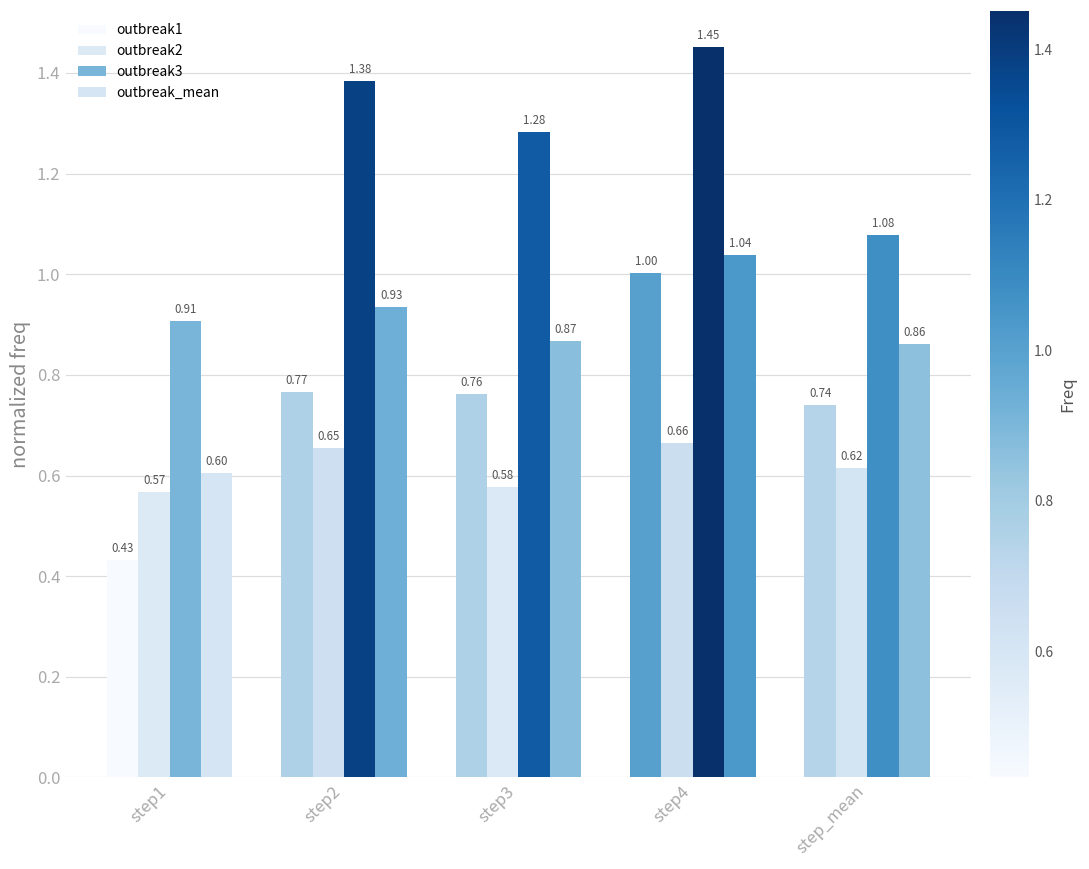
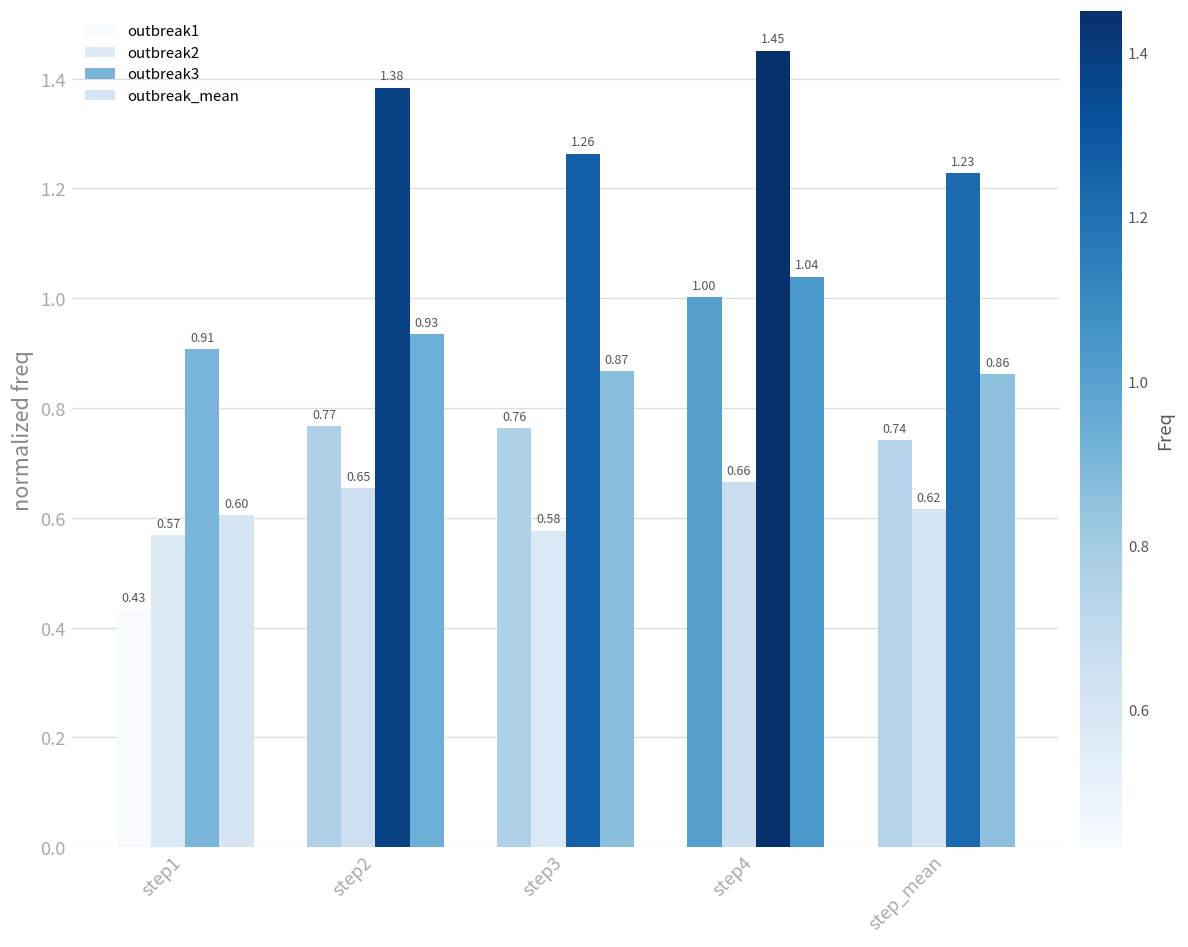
outbreak3, step3: 1.28 -> 1.26
outbreak3, step_mean: 1.08 -> 1.23
